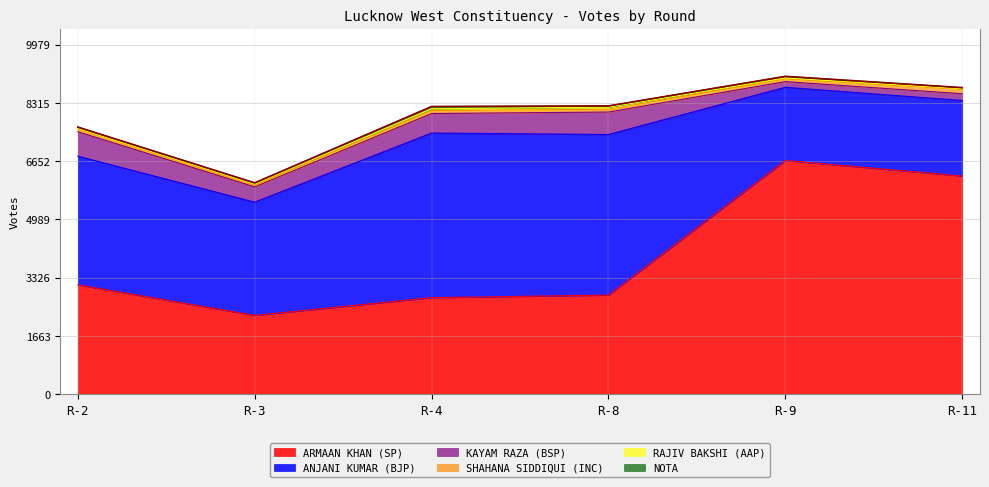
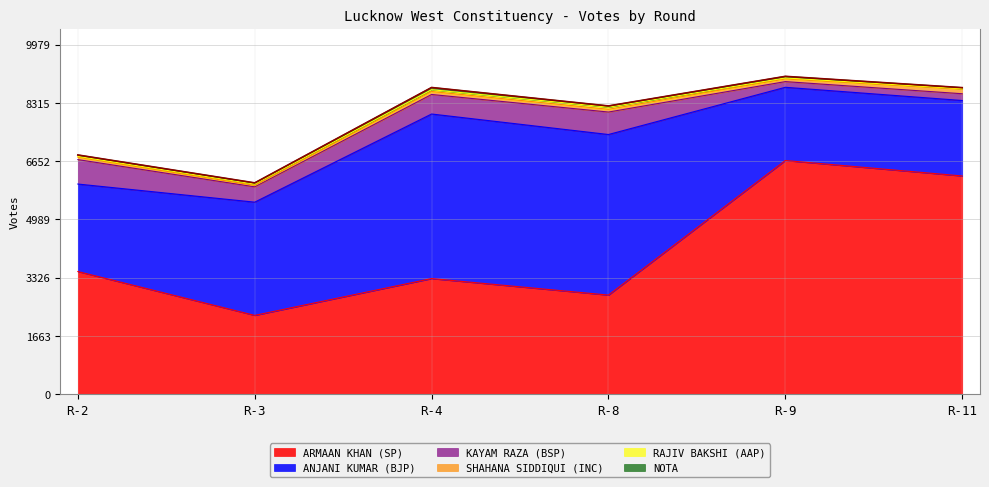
ARMAAN KHAN (SP), R-2: 3100 -> 3500
ANJANI KUMAR (BJP), R-2: 3700 -> 2500
ARMAAN KHAN (SP), R-4: 2800 -> 3300
